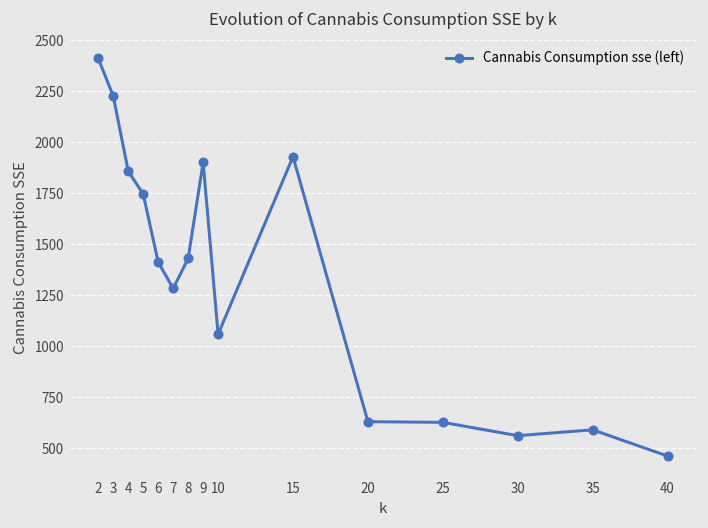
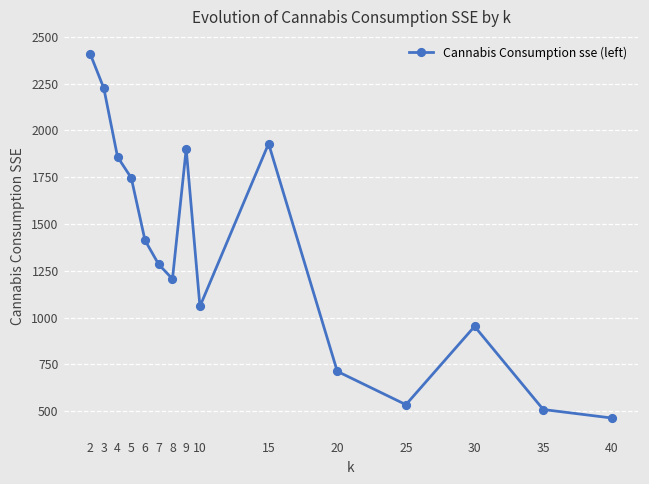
8: 1430 -> 1210
20: 630 -> 710
25: 630 -> 530
30: 560 -> 950
35: 590 -> 510
